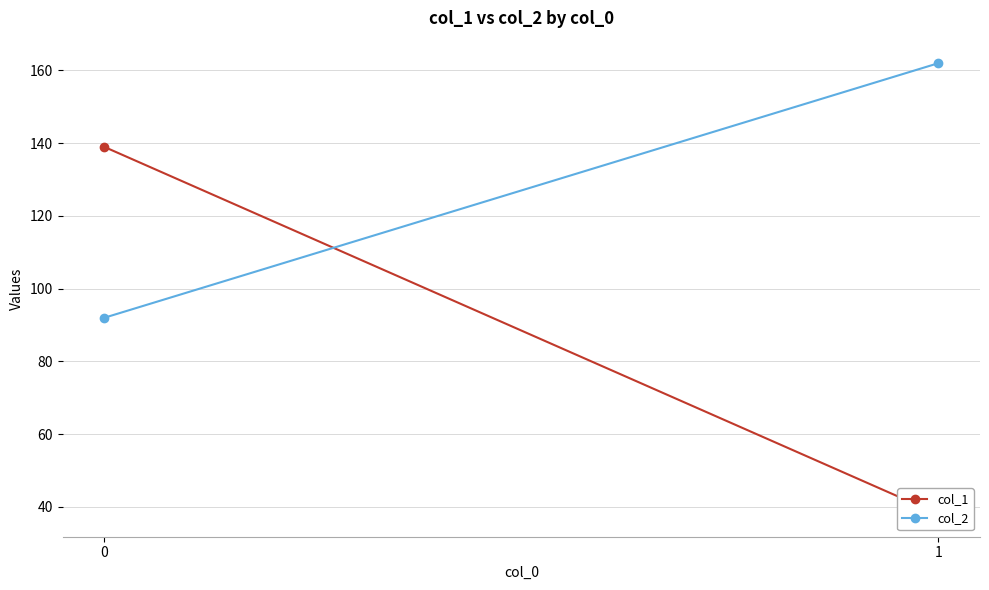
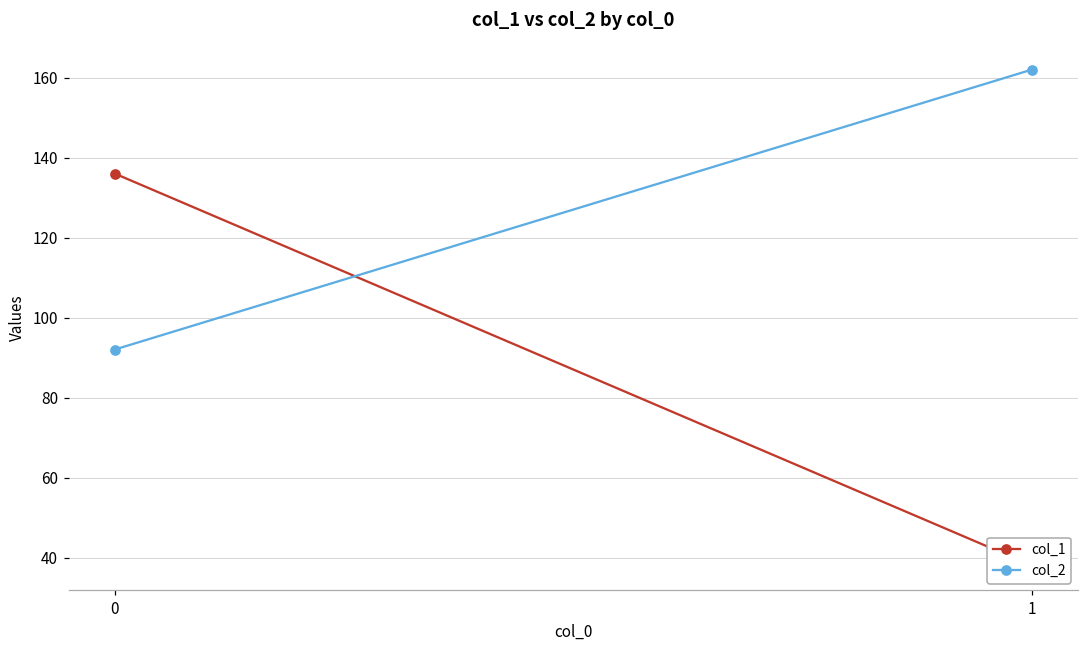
col_1, 0: 139 -> 136
